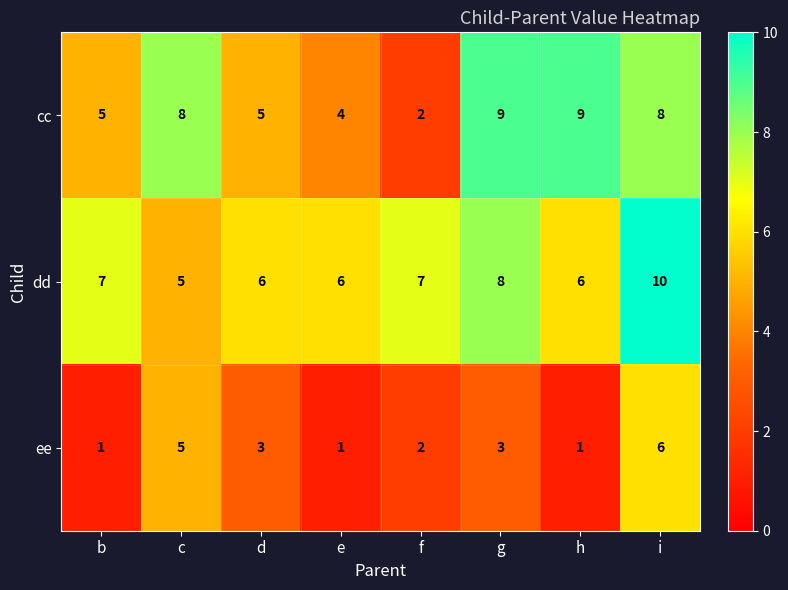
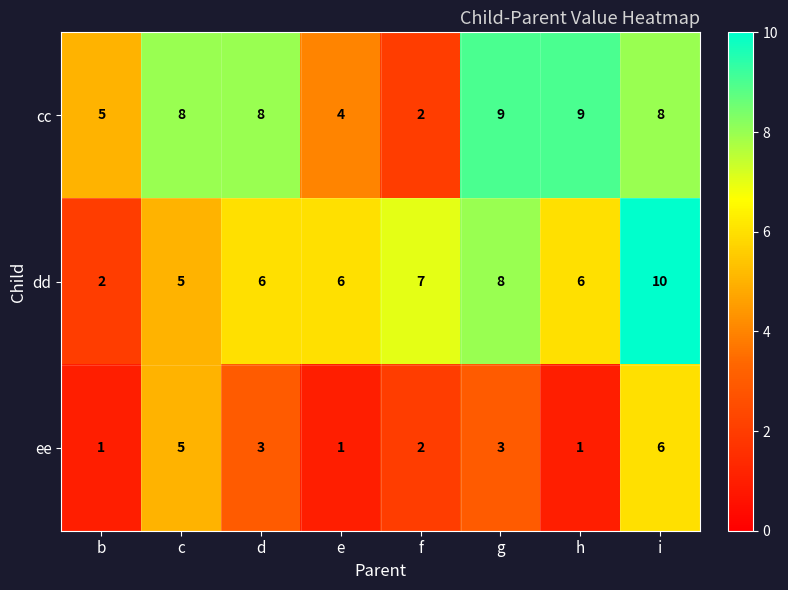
cc, d: 5 -> 8
dd, b: 7 -> 2
